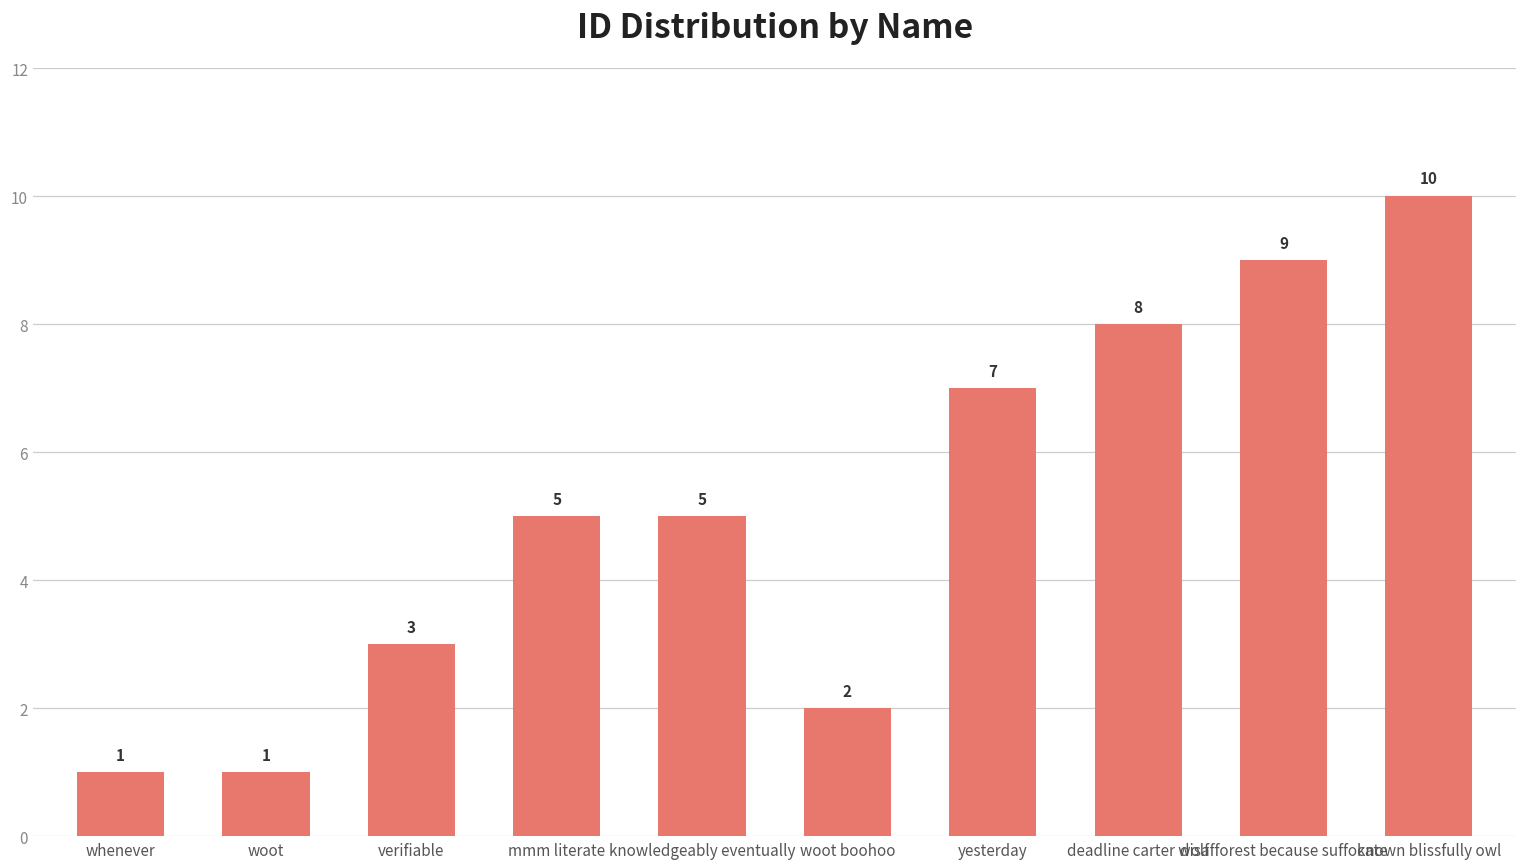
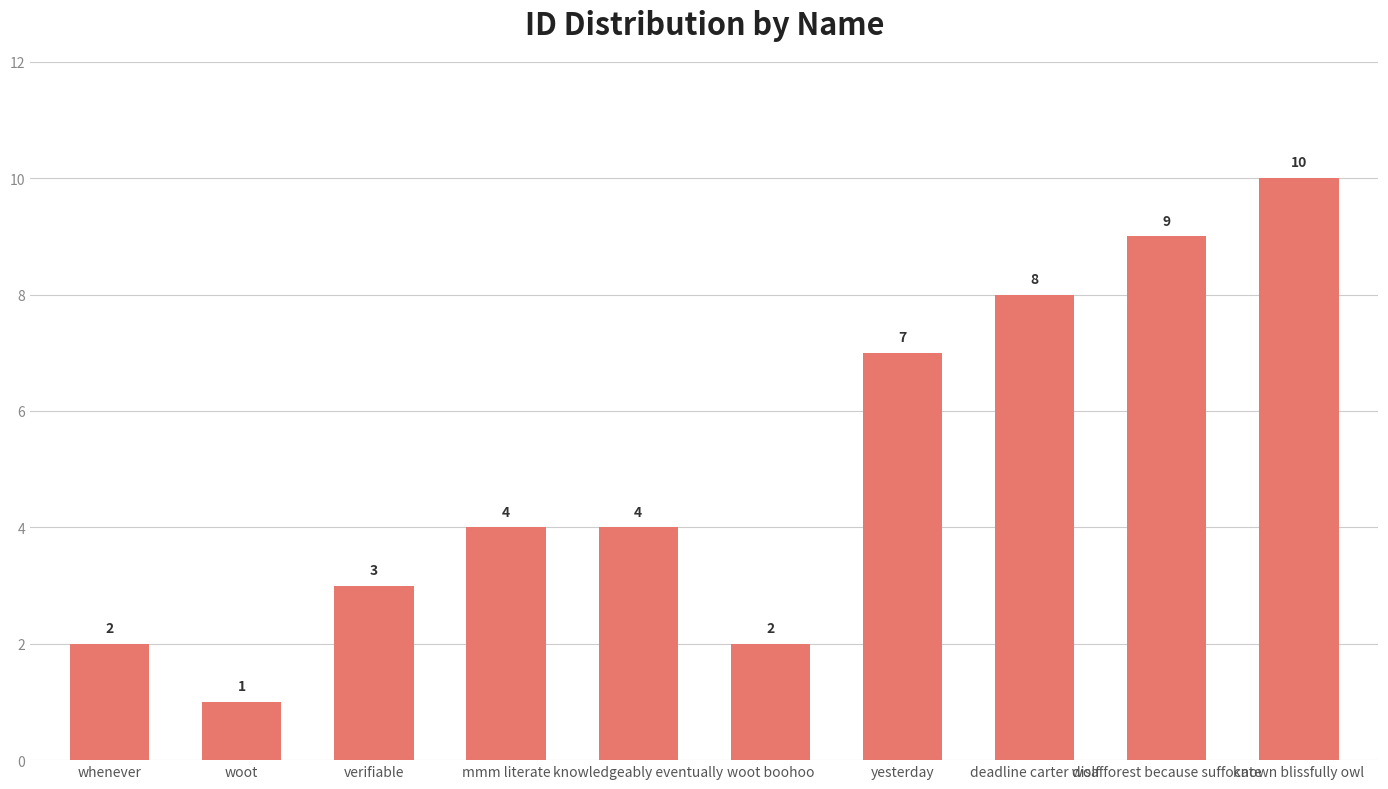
whenever: 1 -> 2
mmm literate: 5 -> 4
knowledgeably eventually: 5 -> 4
